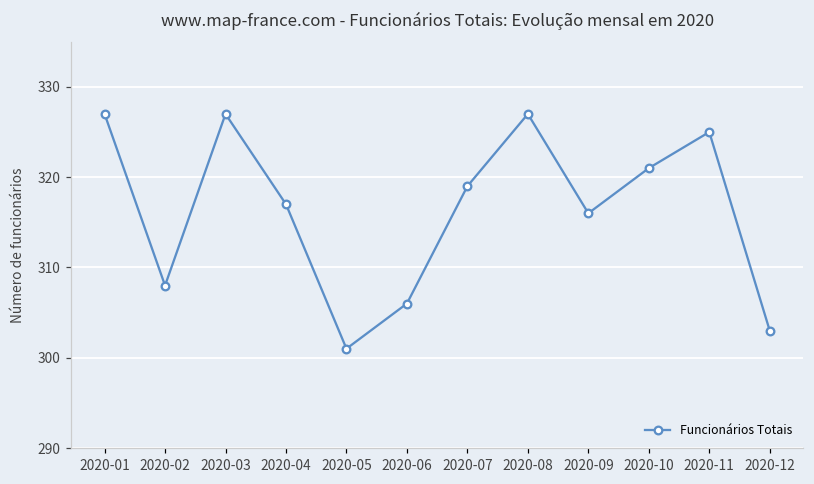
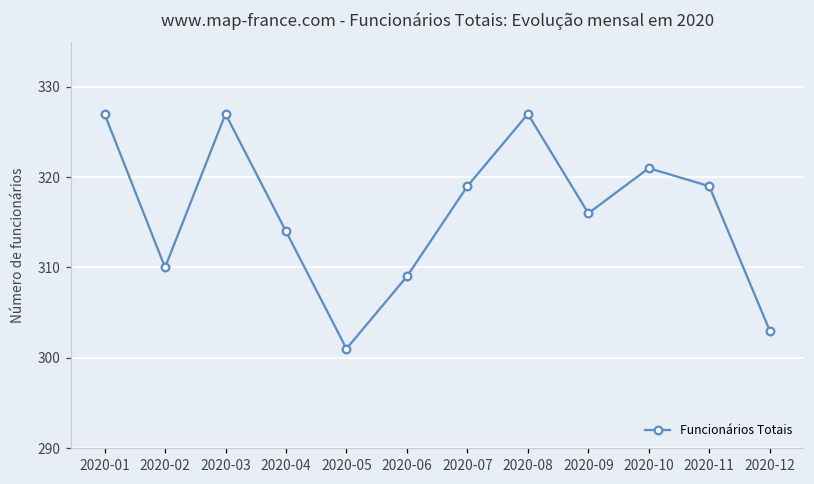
2020-02: 308 -> 310
2020-04: 317 -> 314
2020-06: 306 -> 309
2020-11: 325 -> 319
